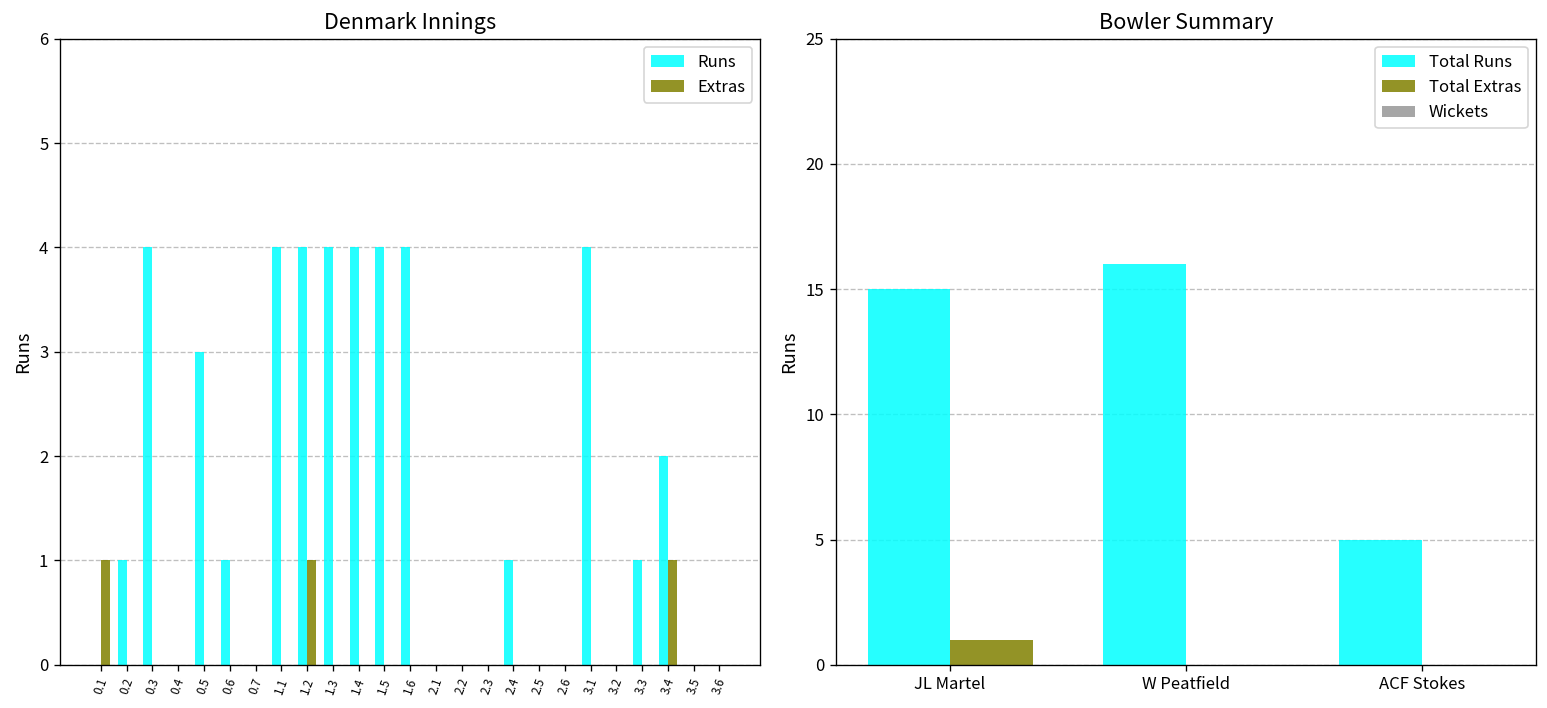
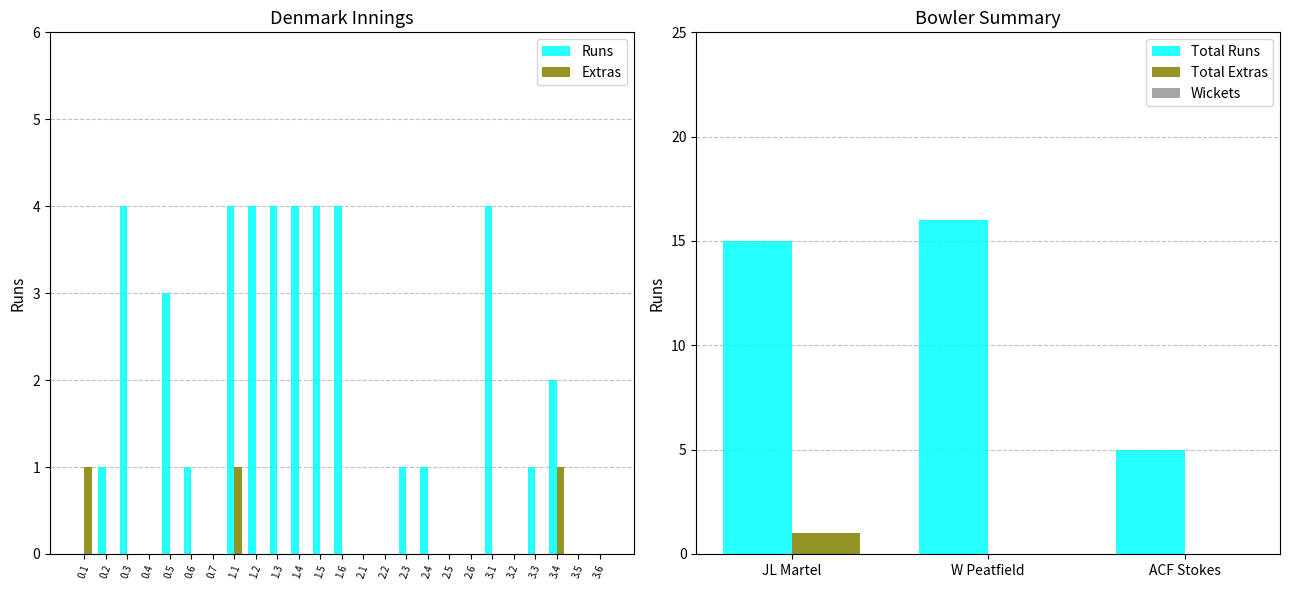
Denmark Innings, Extras, 1.1: 0 -> 1
Denmark Innings, Extras, 1.2: 1 -> 0
Denmark Innings, Runs, 2.3: 0 -> 1
